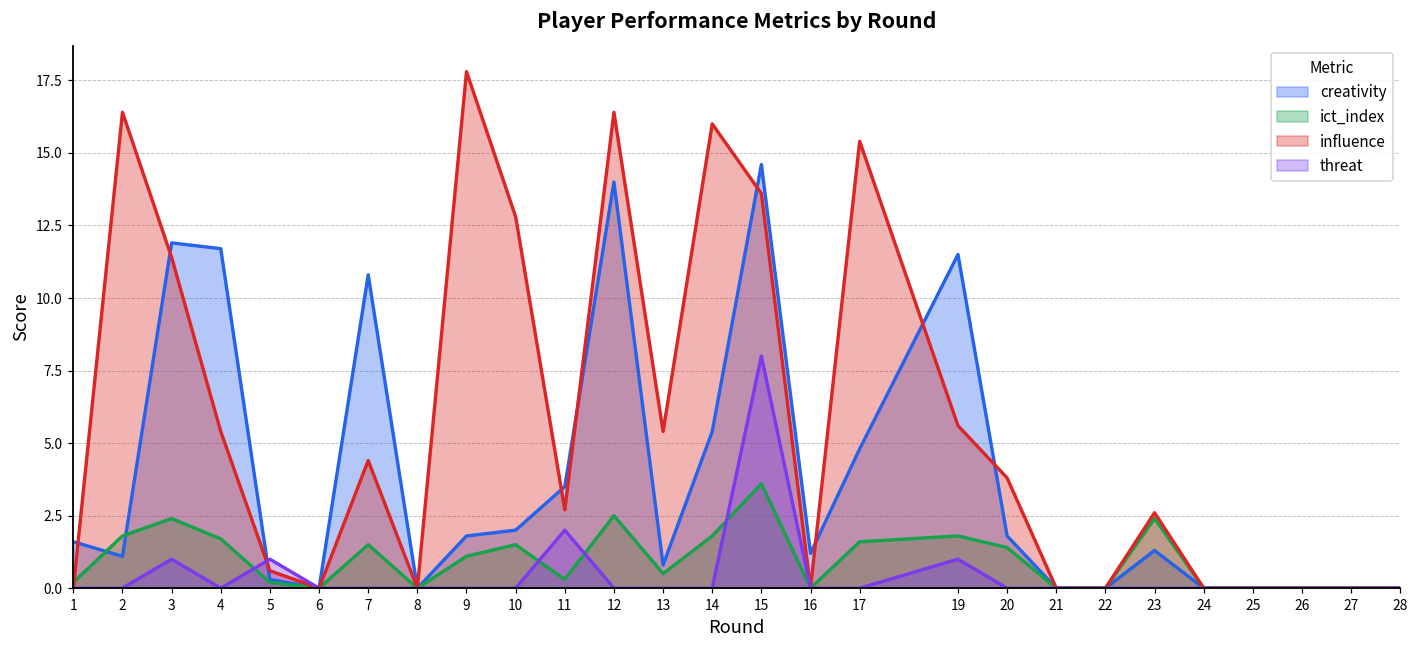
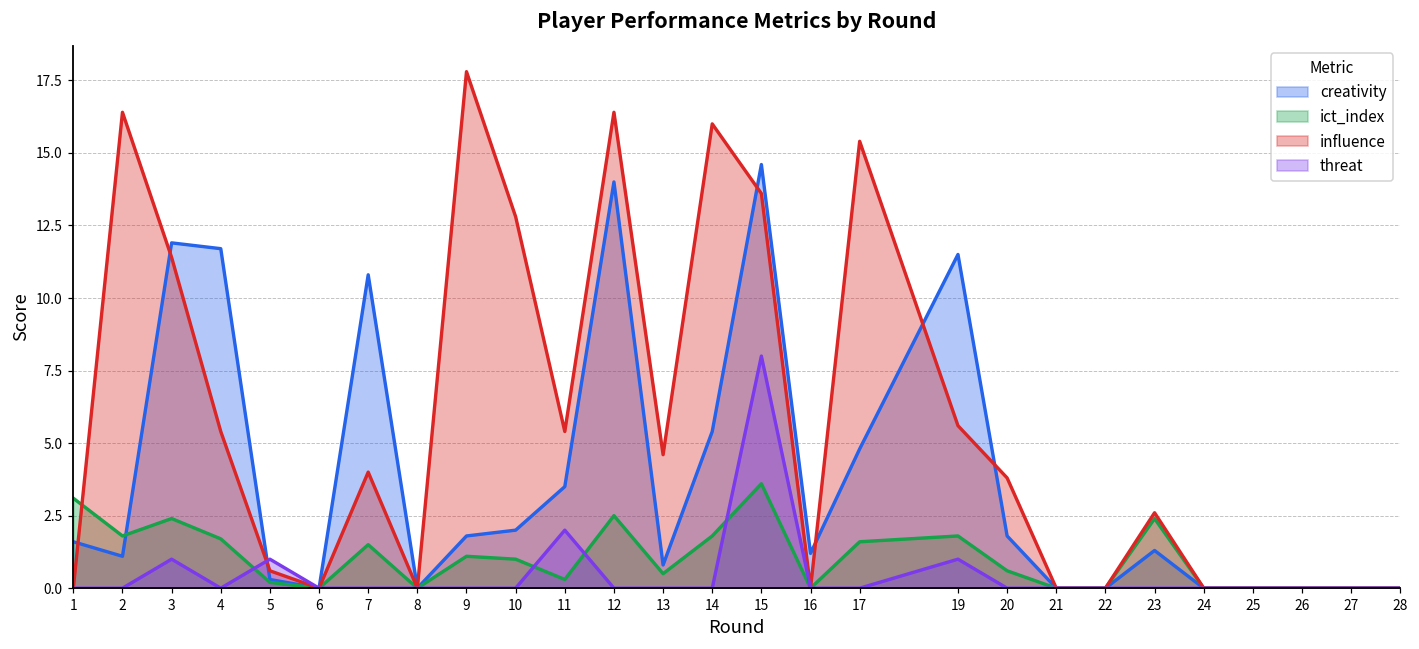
ict_index, 1: 0.2 -> 3.1
influence, 7: 4.4 -> 4.0
ict_index, 10: 1.5 -> 1.0
influence, 11: 2.7 -> 5.4
influence, 13: 5.4 -> 4.6
ict_index, 20: 1.4 -> 0.6
